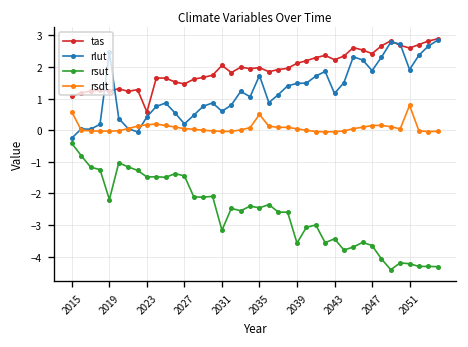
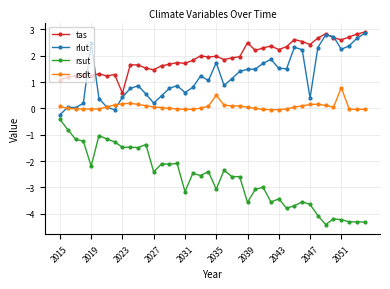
rsdt, 2015: 0.6 -> 0.1
rsut, 2027: -1.4 -> -2.4
tas, 2031: 2.1 -> 1.7
rsut, 2035: -2.5 -> -3.1
tas, 2039: 2.1 -> 2.5
rlut, 2043: 1.2 -> 1.5
rlut, 2047: 1.9 -> 0.4
rlut, 2051: 1.9 -> 2.2
